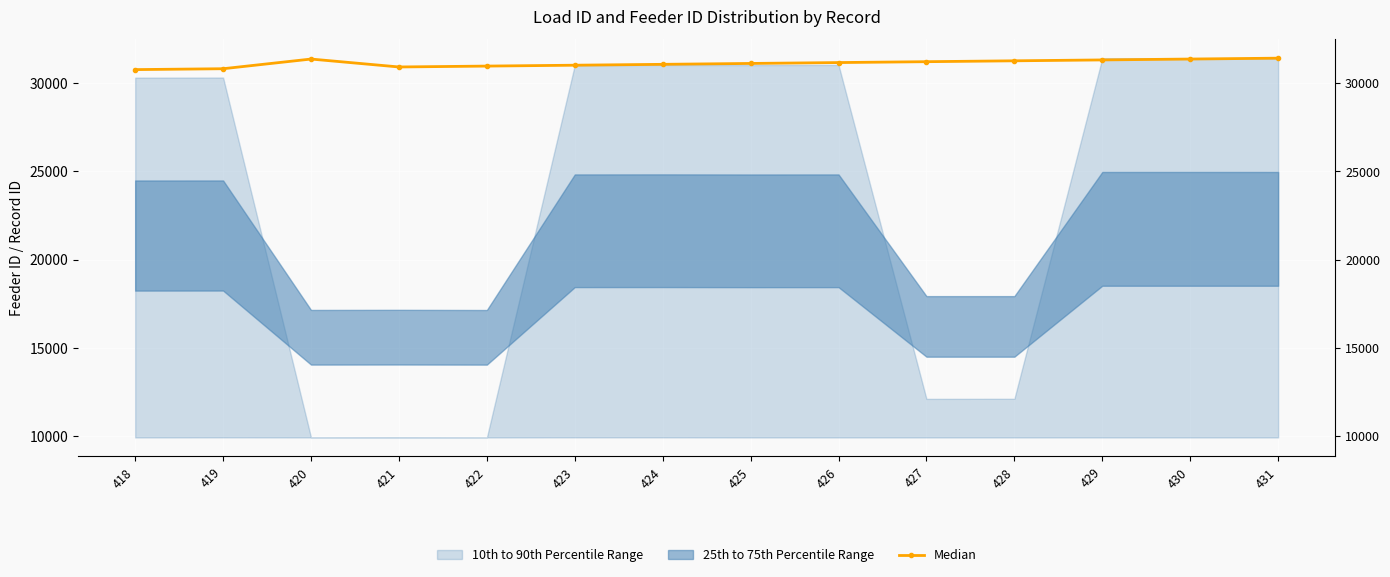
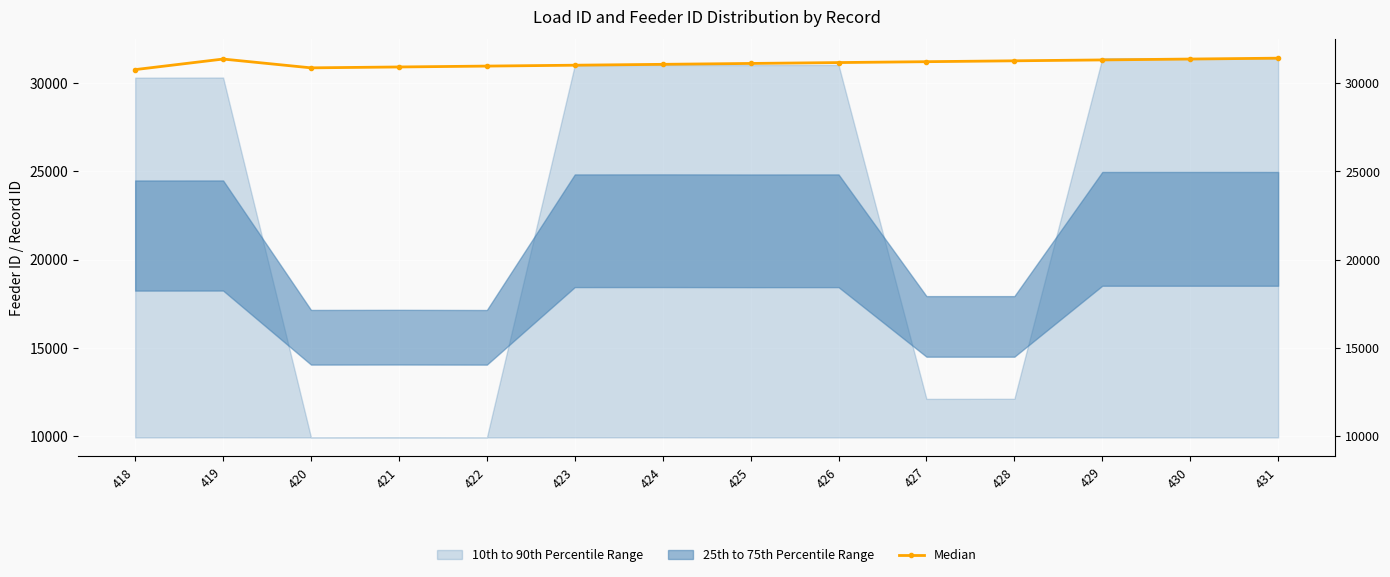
Median, 419: 30800 -> 31400
Median, 420: 31400 -> 30900
